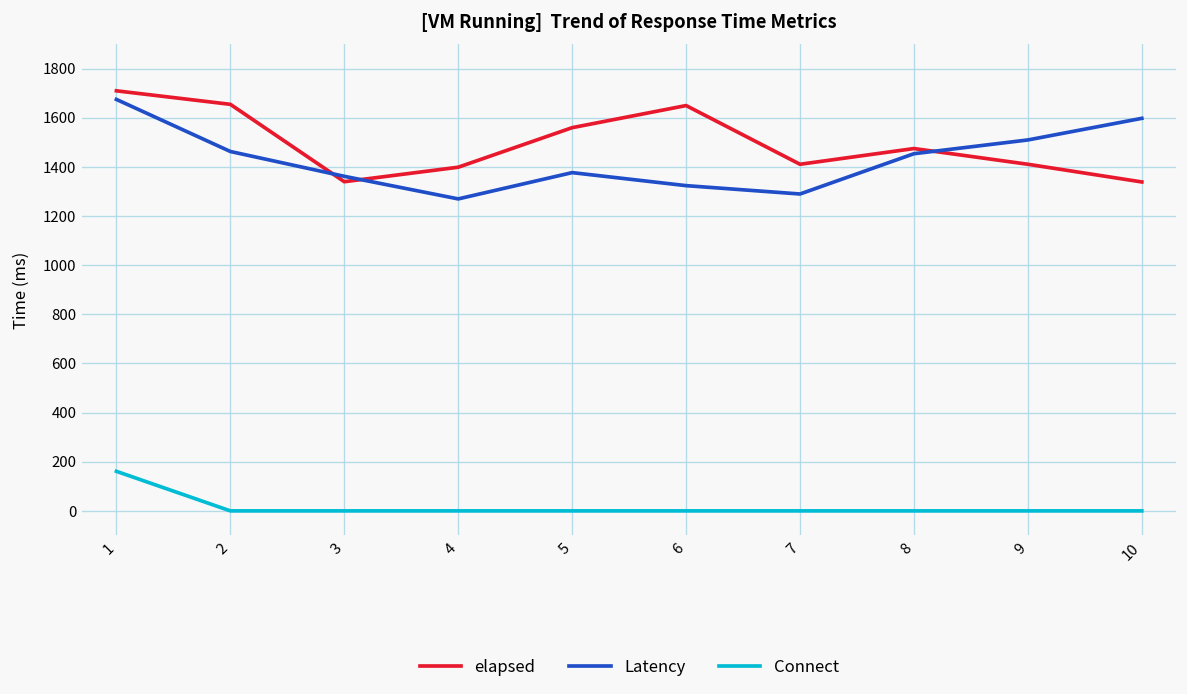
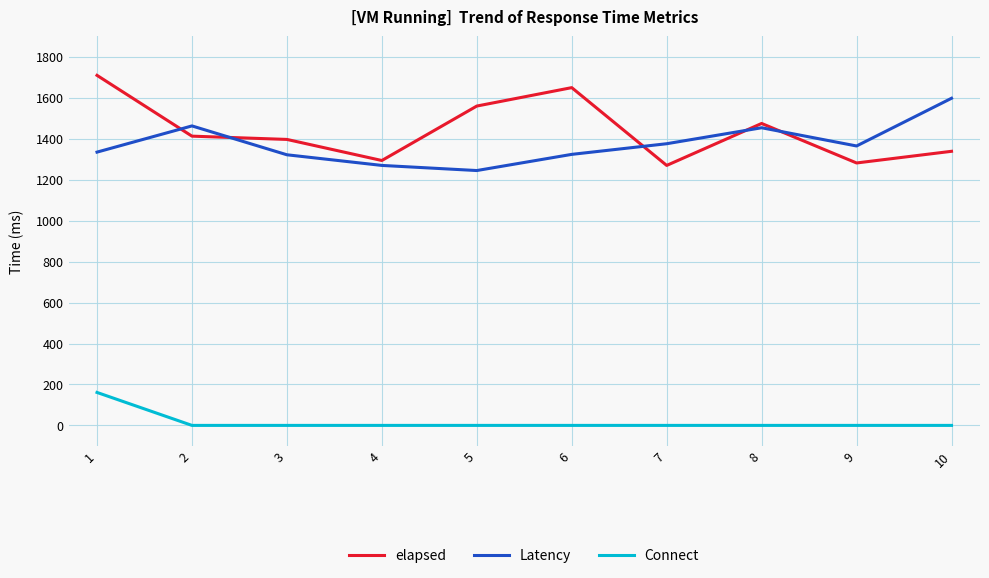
Latency, 1: 1680 -> 1340
elapsed, 2: 1660 -> 1410
elapsed, 3: 1340 -> 1400
Latency, 3: 1360 -> 1320
elapsed, 4: 1400 -> 1290
Latency, 5: 1380 -> 1250
elapsed, 7: 1410 -> 1270
Latency, 7: 1290 -> 1380
elapsed, 9: 1410 -> 1280
Latency, 9: 1510 -> 1370
